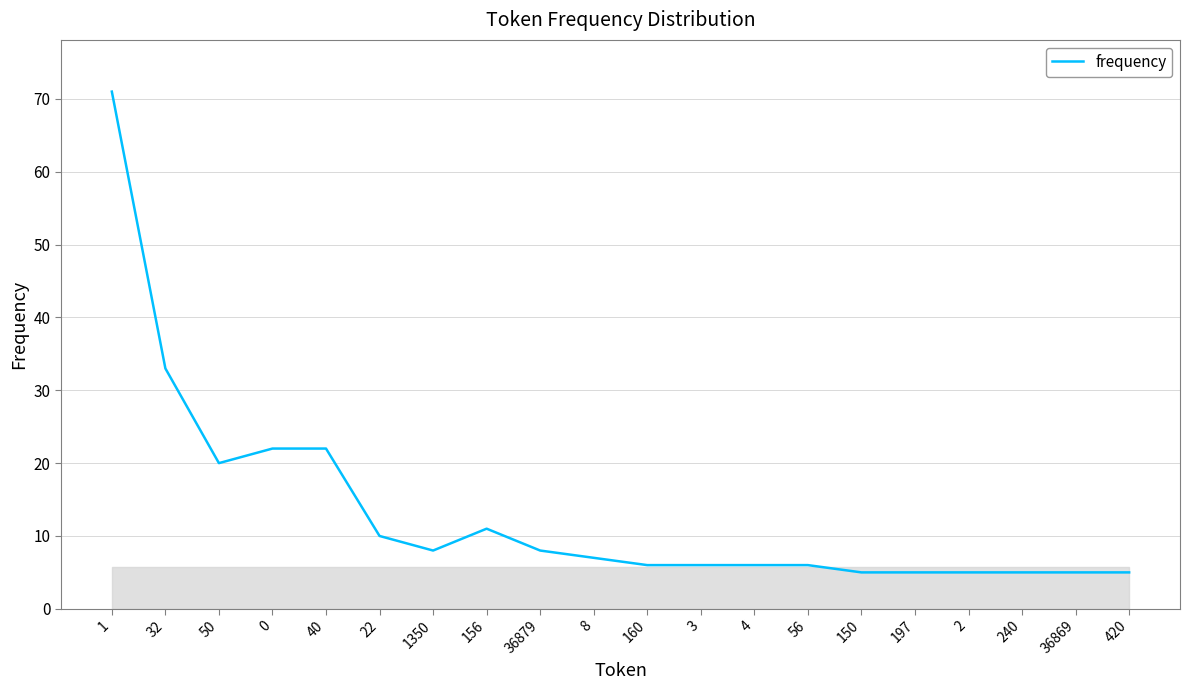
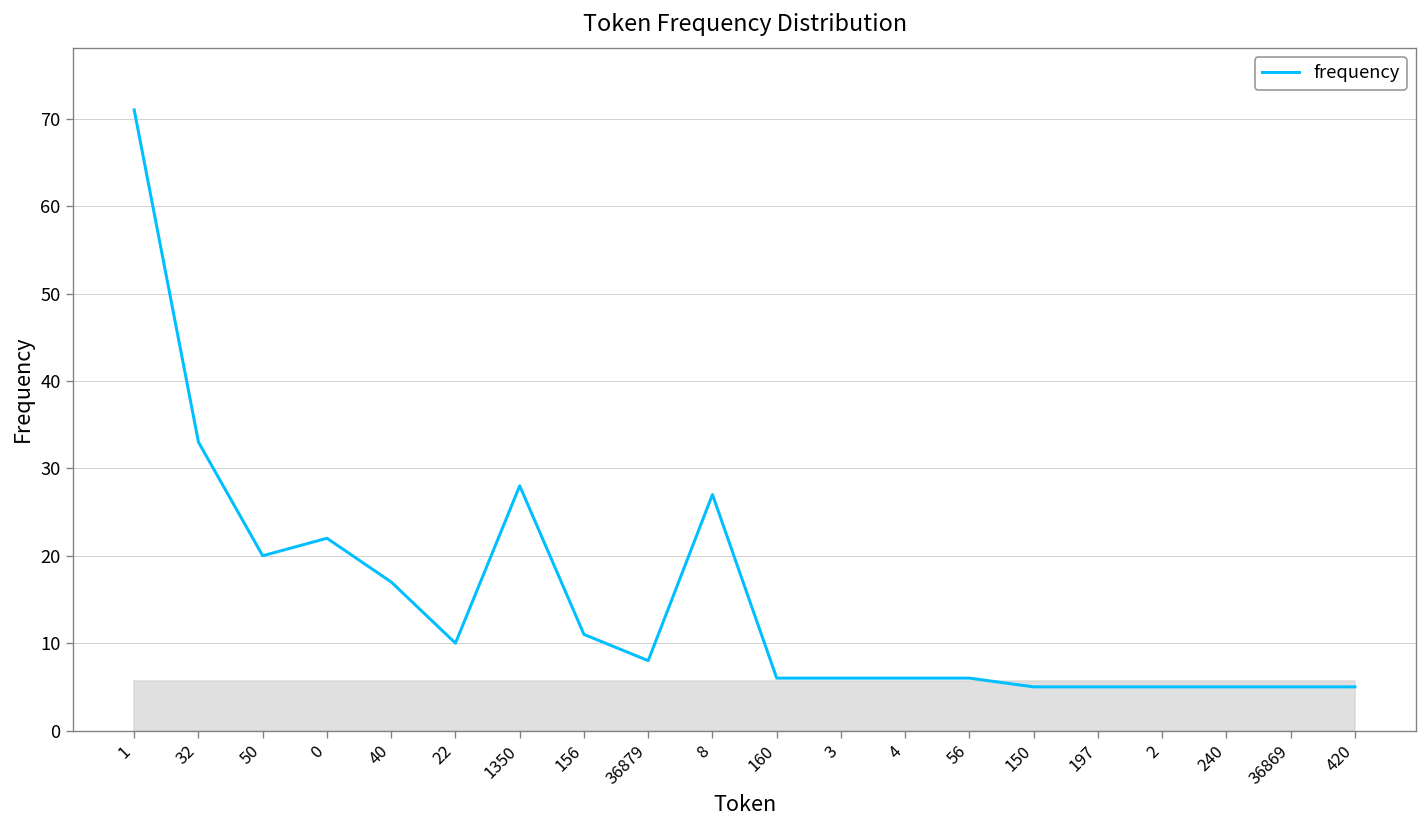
frequency, 40: 22 -> 17
frequency, 1350: 8 -> 28
frequency, 8: 7 -> 27
